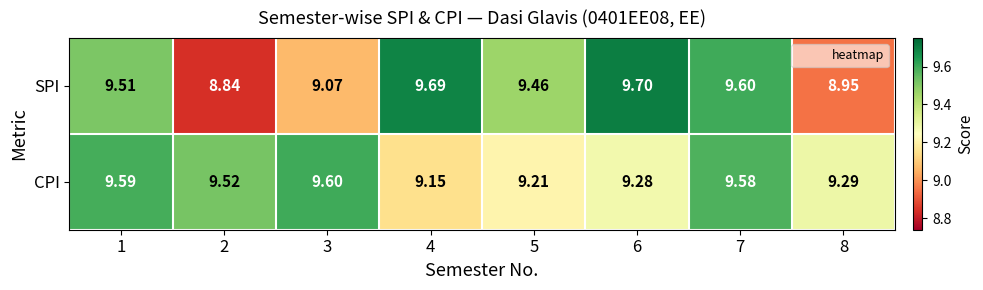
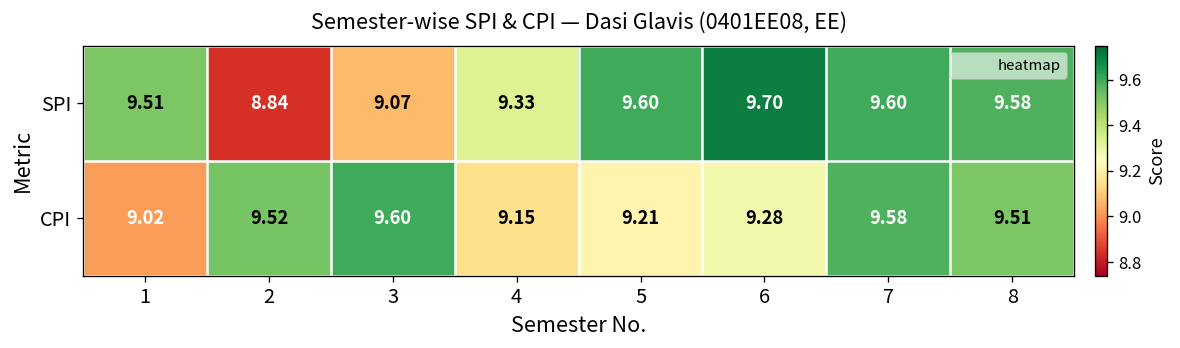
SPI, 4: 9.69 -> 9.33
SPI, 5: 9.46 -> 9.60
SPI, 8: 8.95 -> 9.58
CPI, 1: 9.59 -> 9.02
CPI, 8: 9.29 -> 9.51
